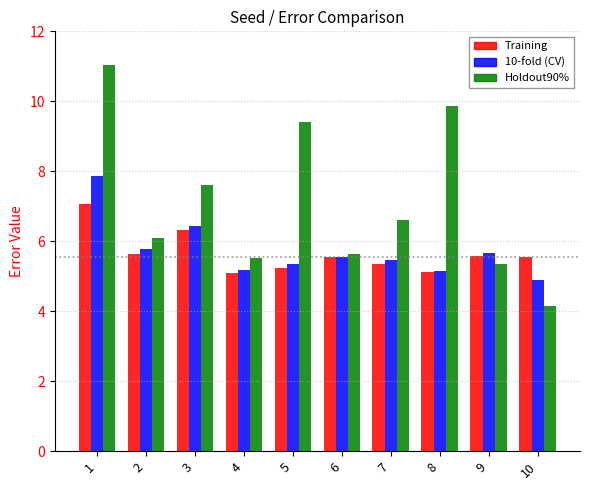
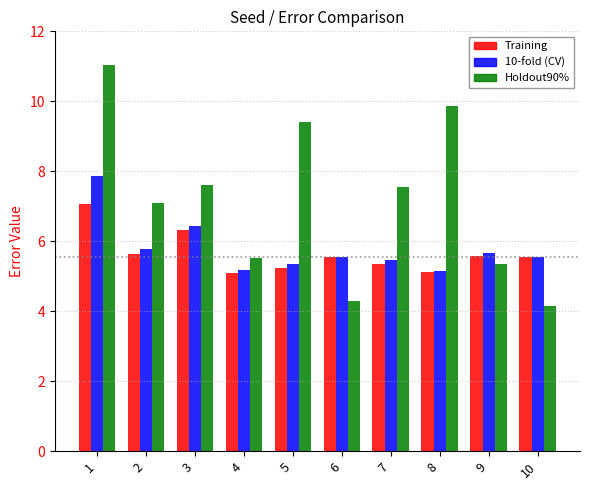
Holdout90%, 2: 6.1 -> 7.1
Holdout90%, 6: 5.6 -> 4.3
Holdout90%, 7: 6.6 -> 7.6
10-fold (CV), 10: 4.9 -> 5.5
